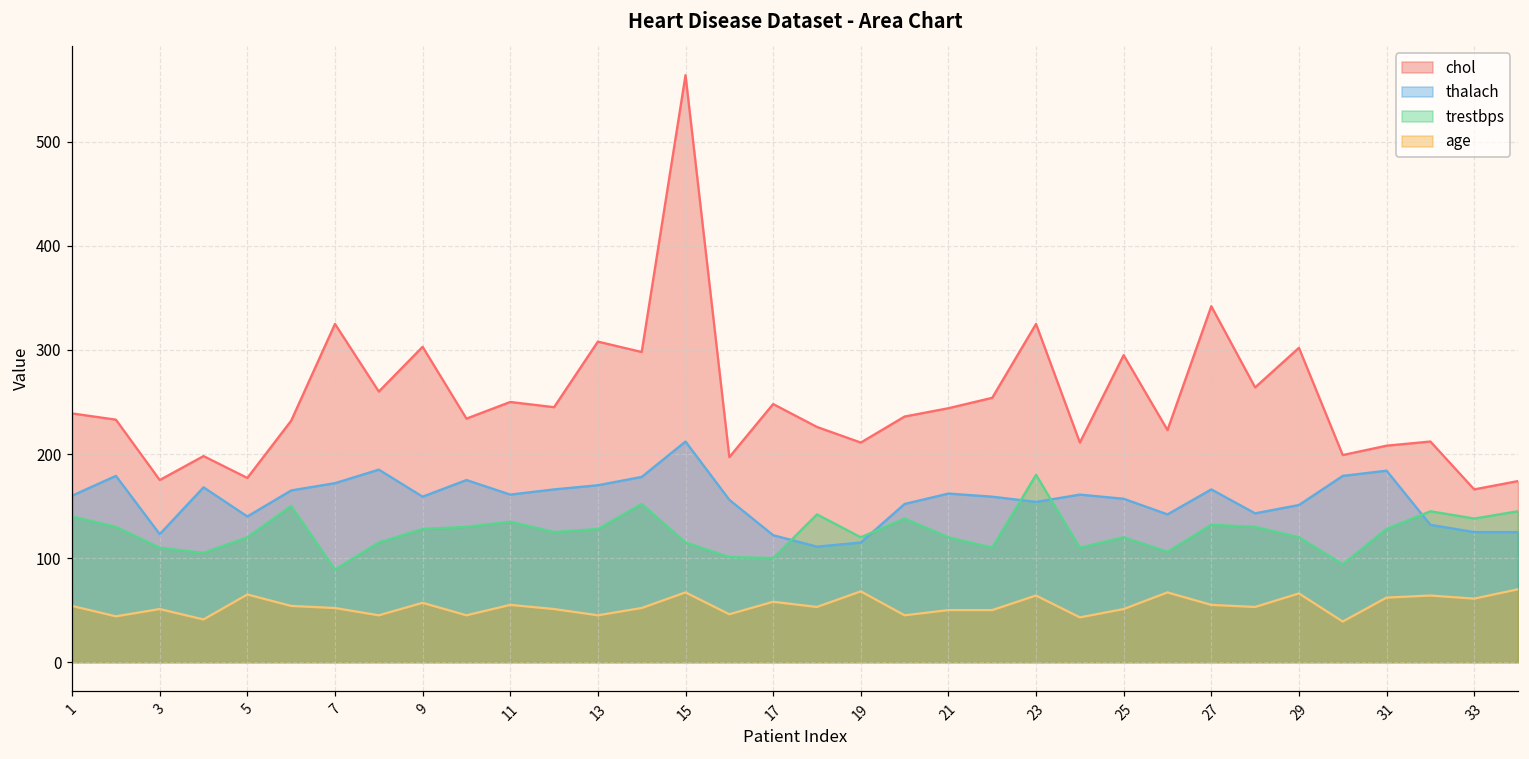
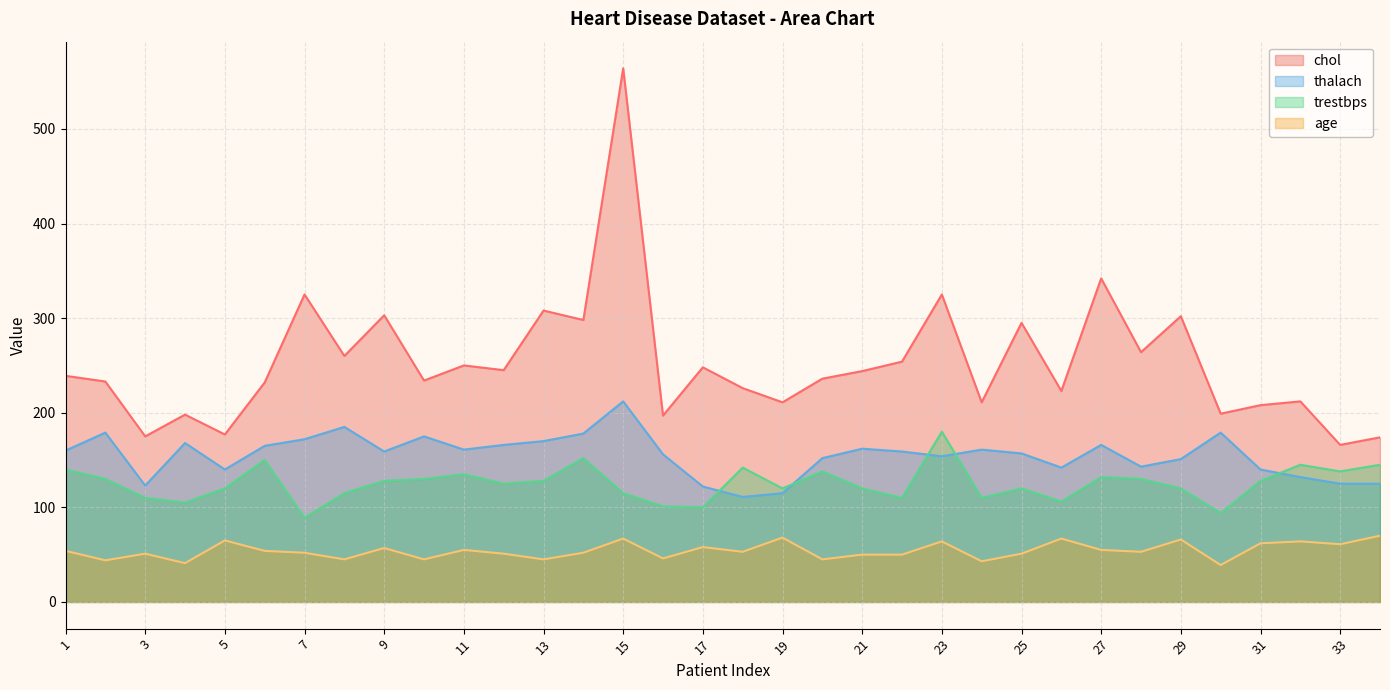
thalach, 31: 180 -> 140
